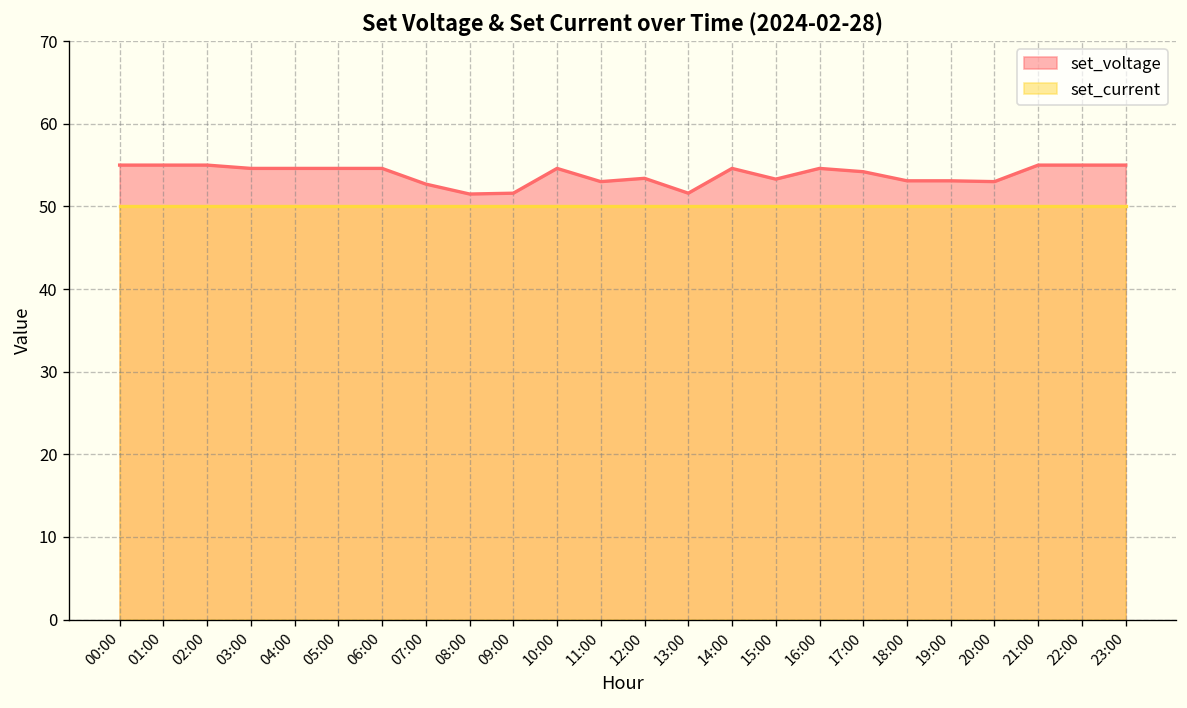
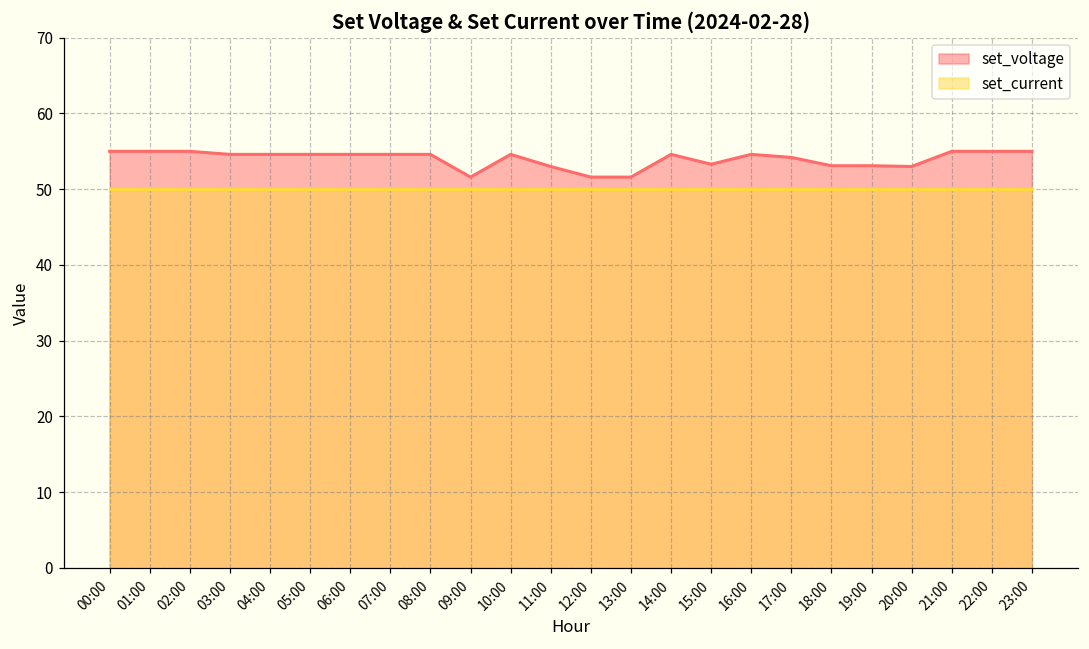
set_voltage, 07:00: 53 -> 55
set_voltage, 08:00: 52 -> 55
set_voltage, 12:00: 53 -> 52
